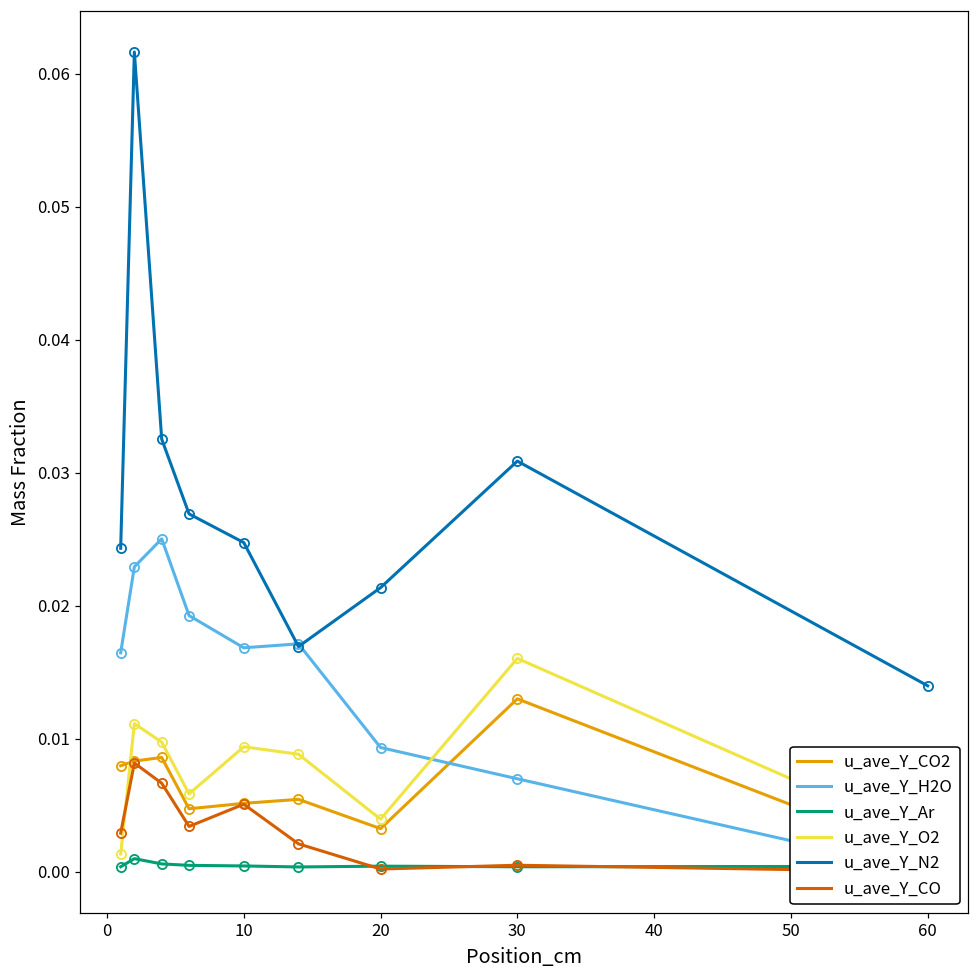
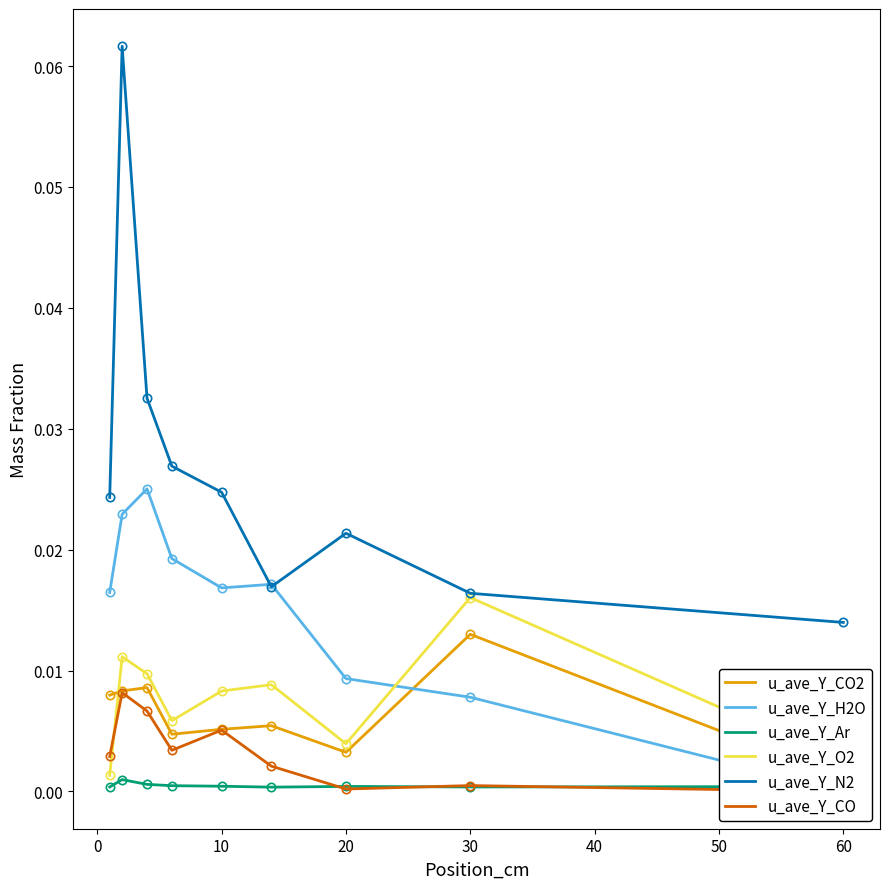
u_ave_Y_O2, 10: 0.0094 -> 0.0083
u_ave_Y_H2O, 30: 0.0070 -> 0.0078
u_ave_Y_N2, 30: 0.0309 -> 0.0164
